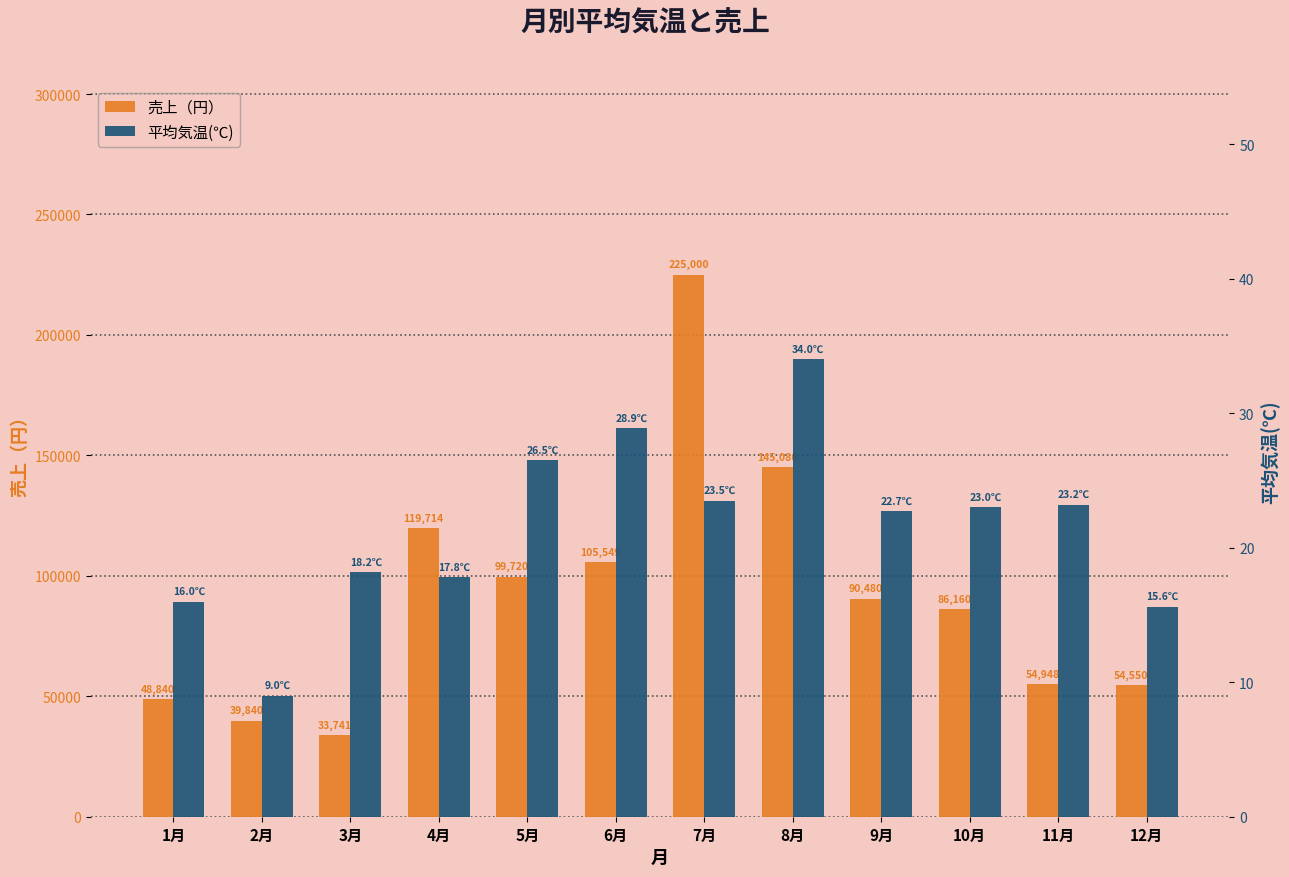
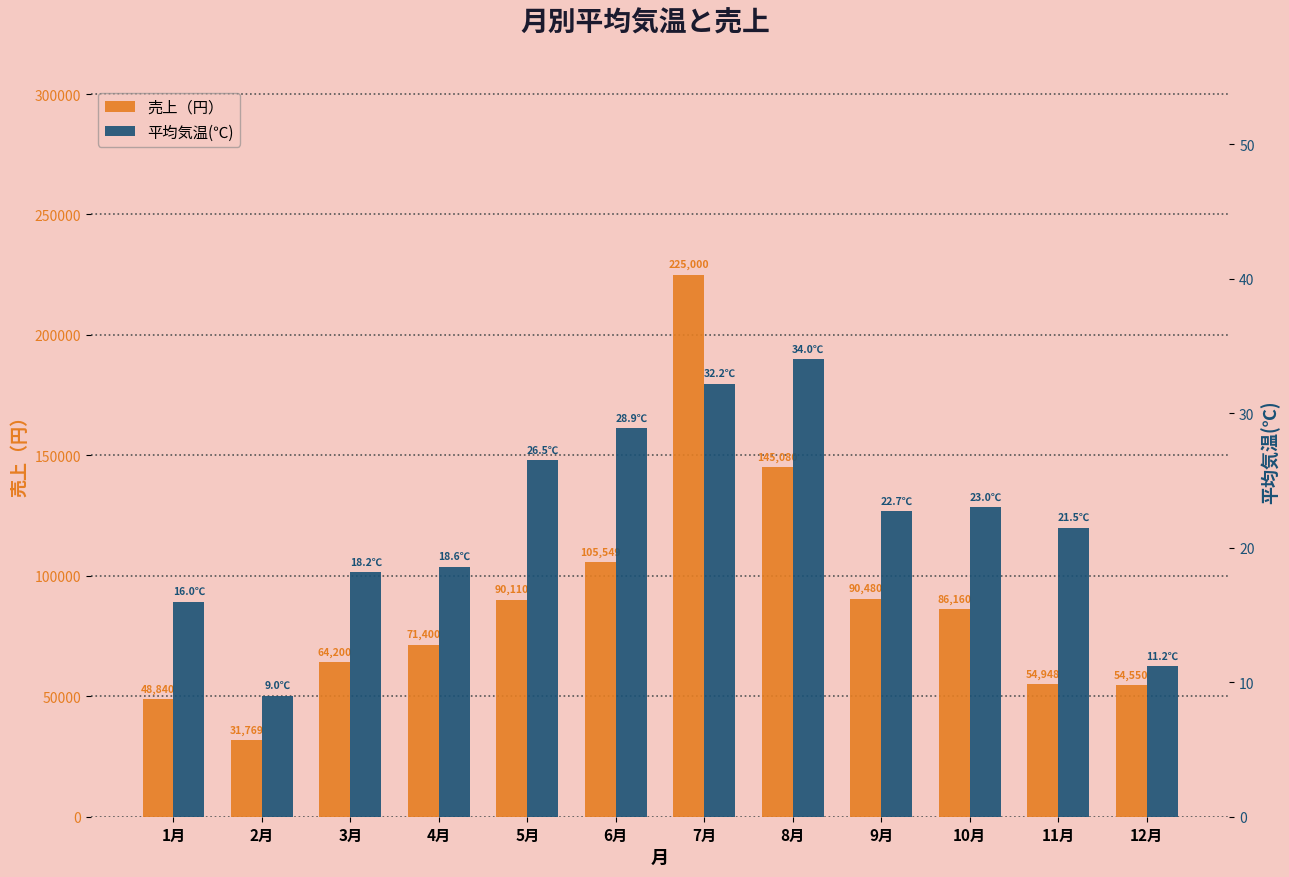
売上（円）, 2月: 39,840 -> 31,769
売上（円）, 3月: 33,741 -> 64,200
売上（円）, 4月: 119,714 -> 71,400
売上（円）, 5月: 99,720 -> 90,110
平均気温(℃), 4月: 17.8℃ -> 18.6℃
平均気温(℃), 7月: 23.5℃ -> 32.2℃
平均気温(℃), 11月: 23.2℃ -> 21.5℃
平均気温(℃), 12月: 15.6℃ -> 11.2℃
